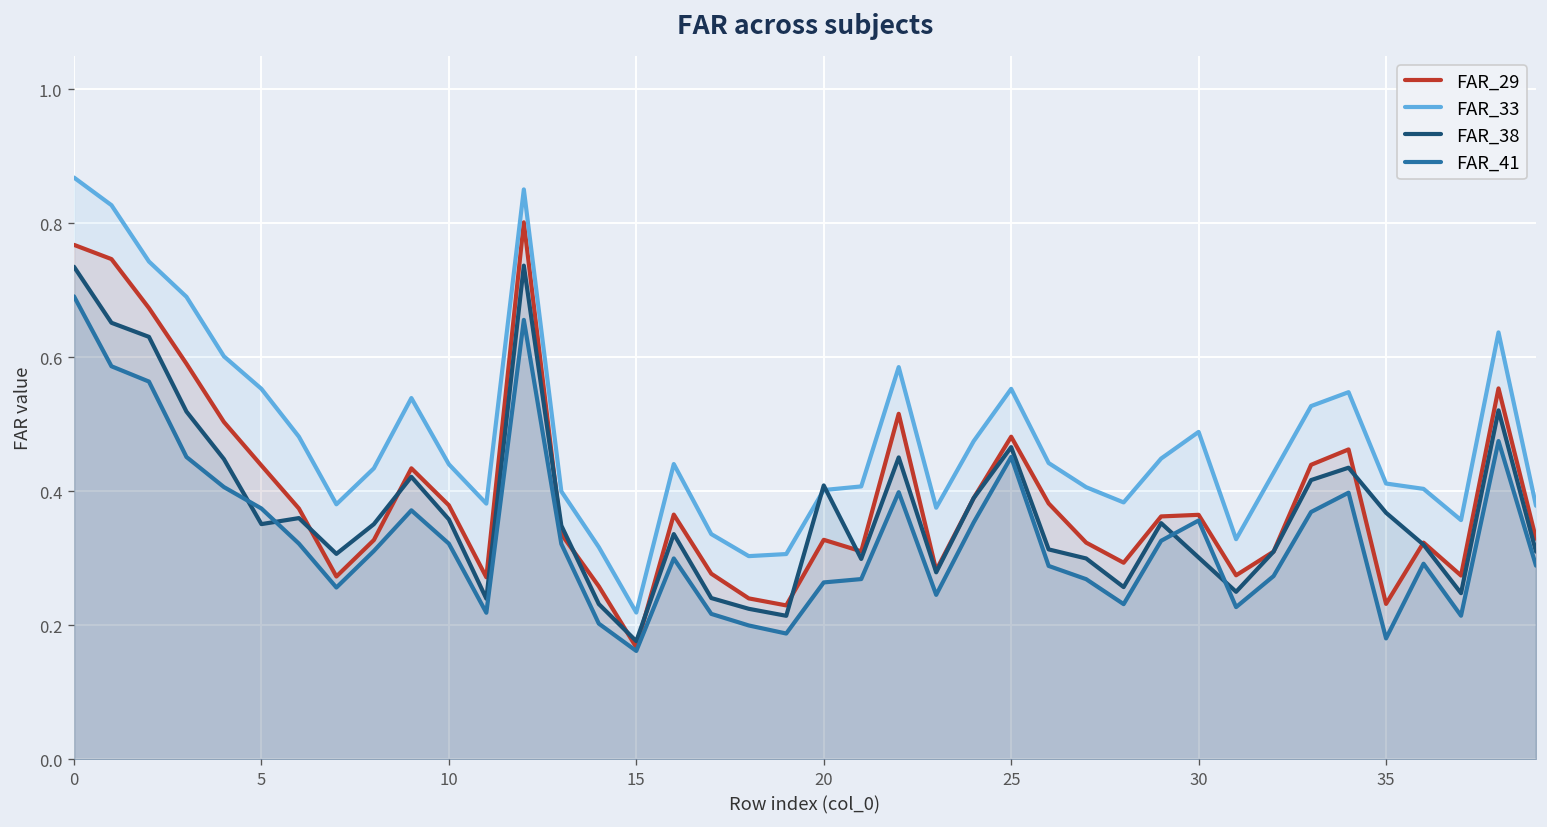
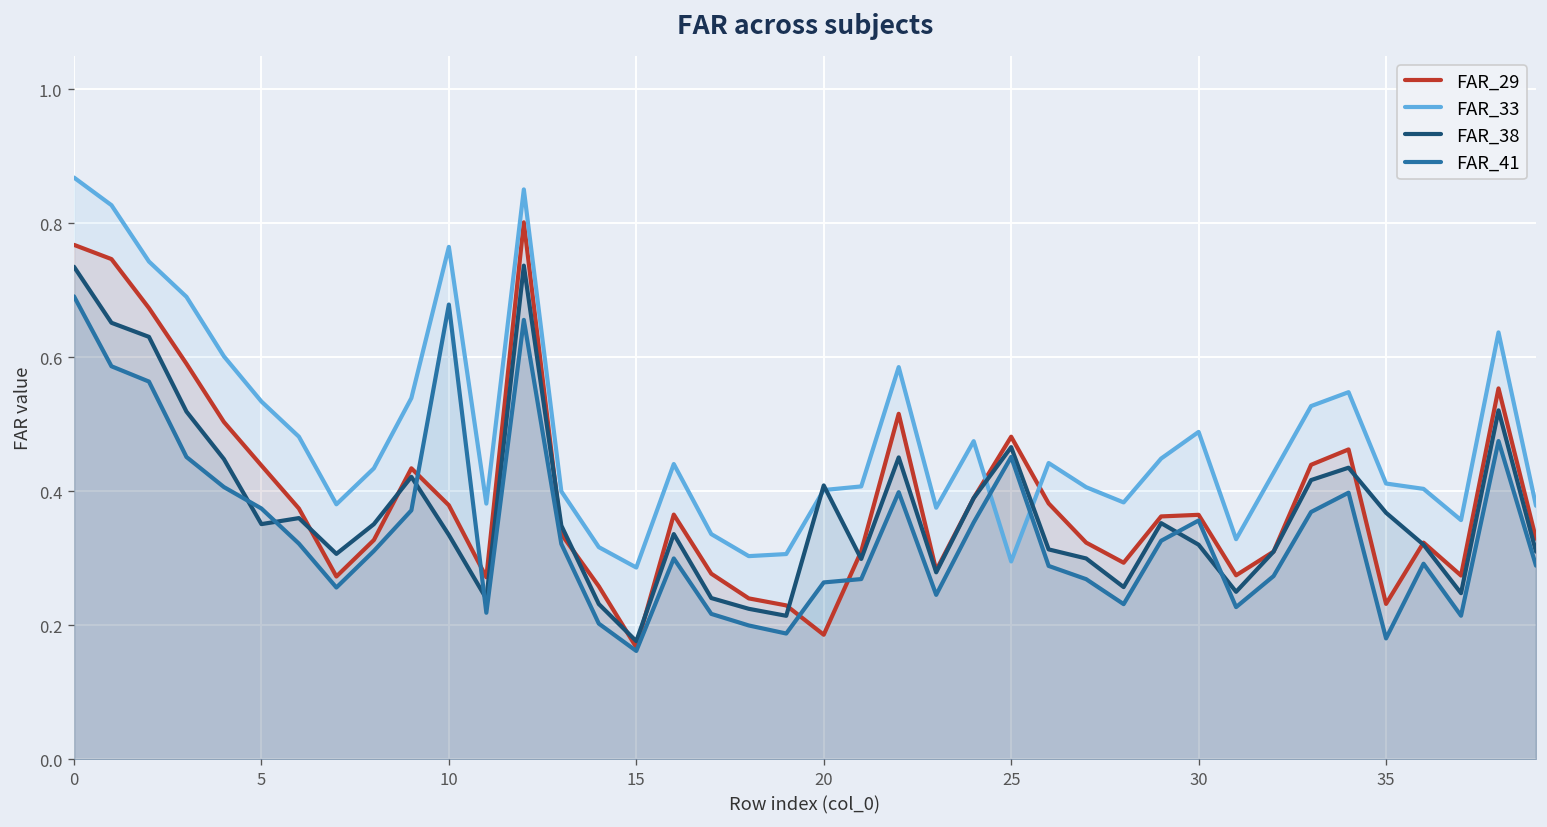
FAR_33, 5: 0.55 -> 0.53
FAR_33, 10: 0.44 -> 0.77
FAR_38, 10: 0.36 -> 0.34
FAR_41, 10: 0.32 -> 0.68
FAR_33, 15: 0.22 -> 0.29
FAR_29, 20: 0.33 -> 0.19
FAR_33, 25: 0.55 -> 0.30
FAR_38, 30: 0.30 -> 0.32
